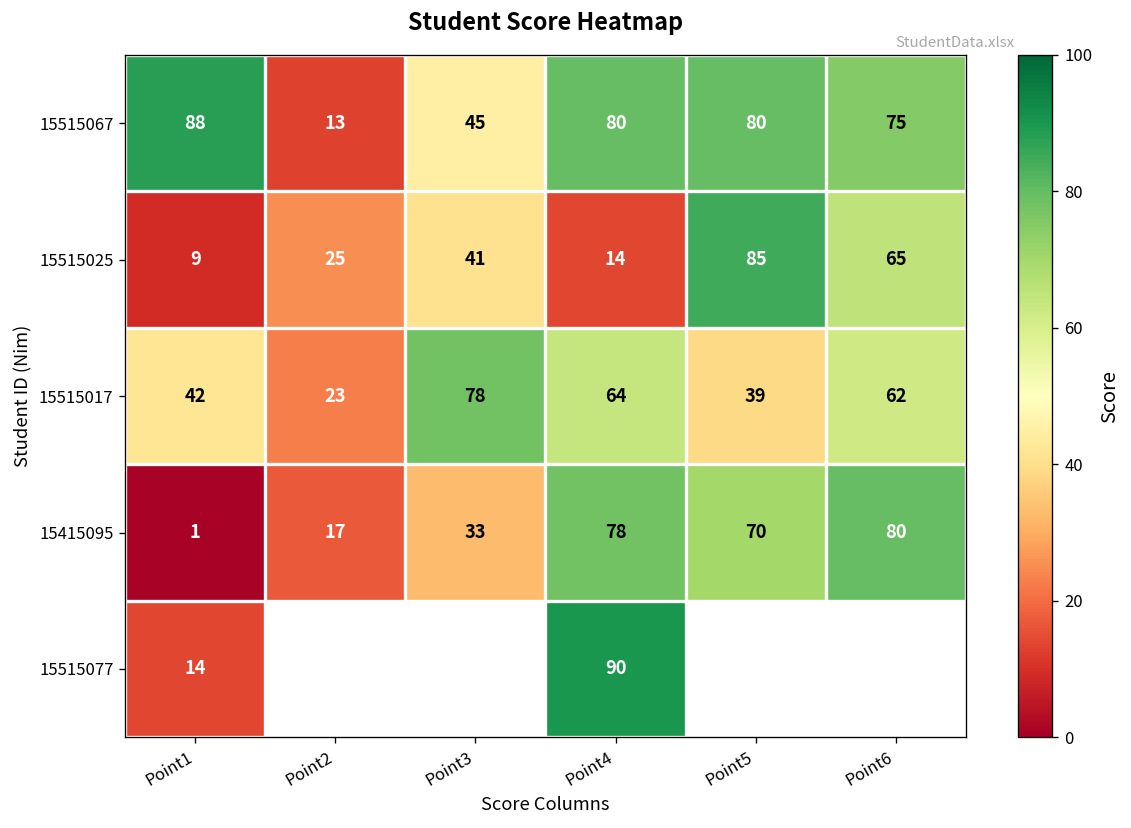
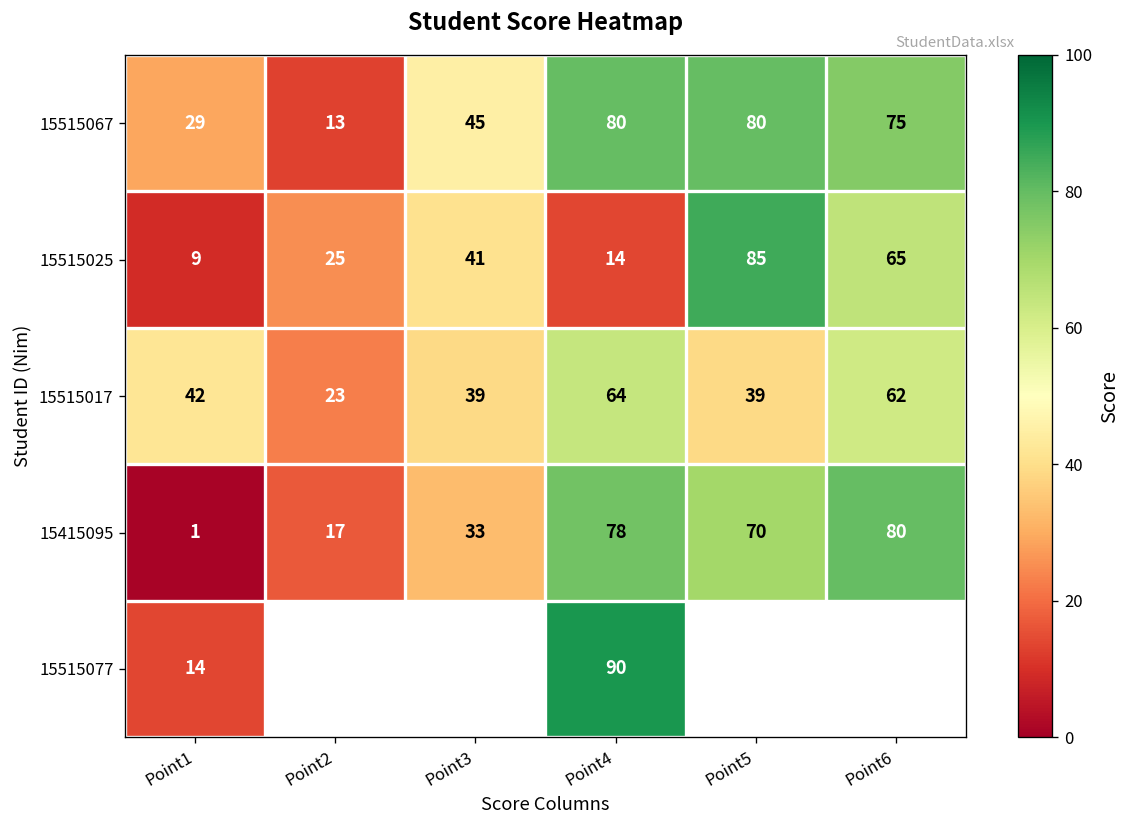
15515067, Point1: 88 -> 29
15515017, Point3: 78 -> 39
